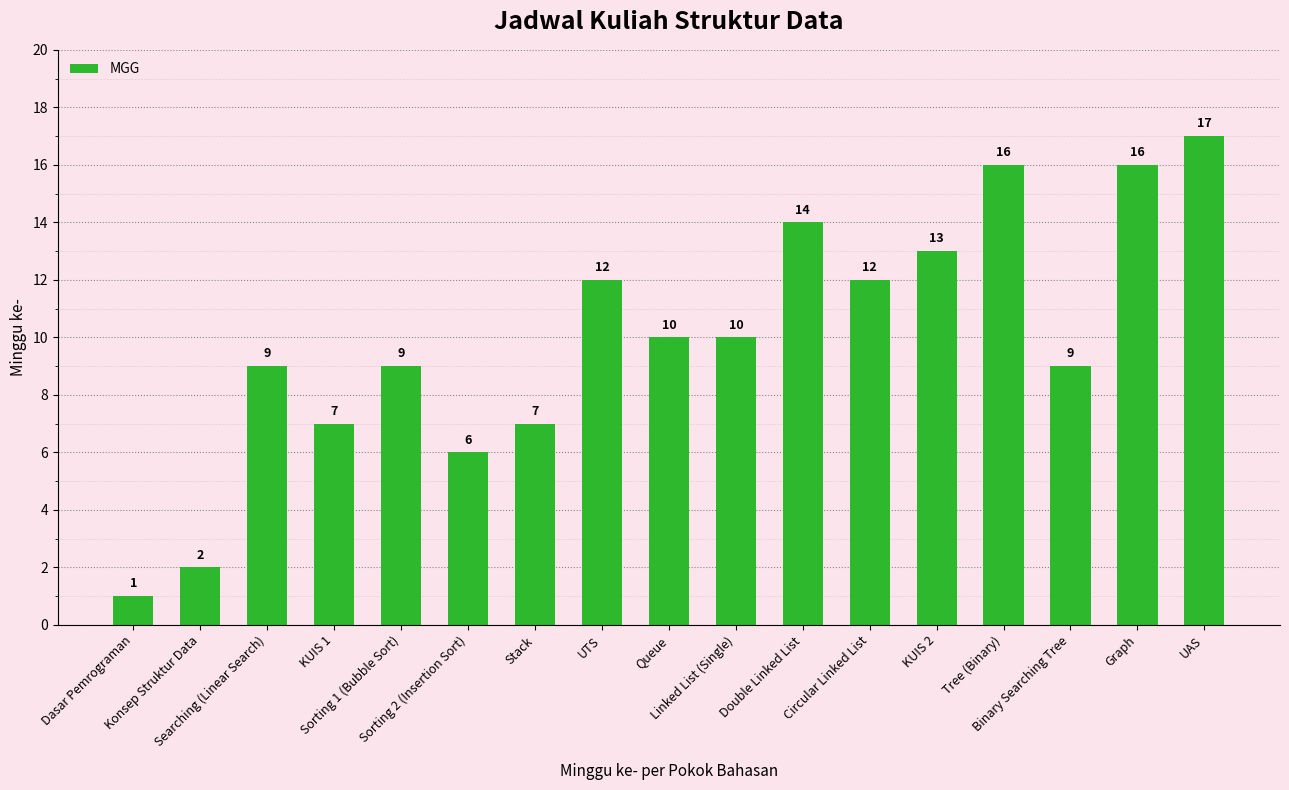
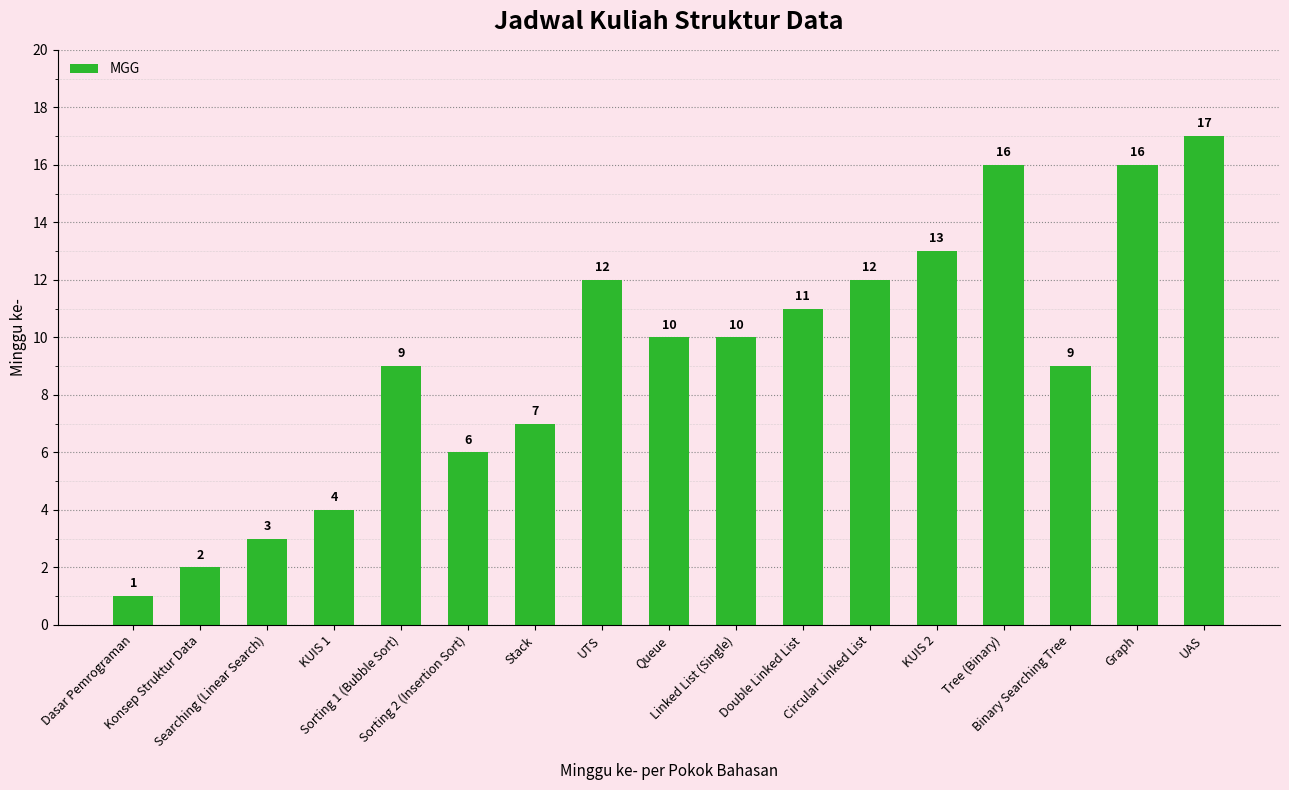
Searching (Linear Search): 9 -> 3
KUIS 1: 7 -> 4
Double Linked List: 14 -> 11
